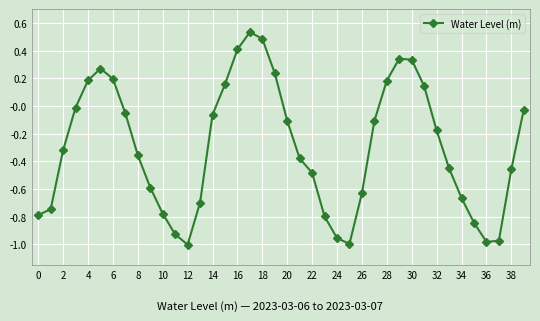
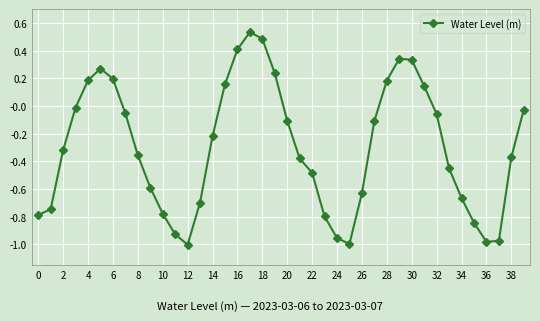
14: -0.06 -> -0.22
32: -0.18 -> -0.06
38: -0.46 -> -0.37
